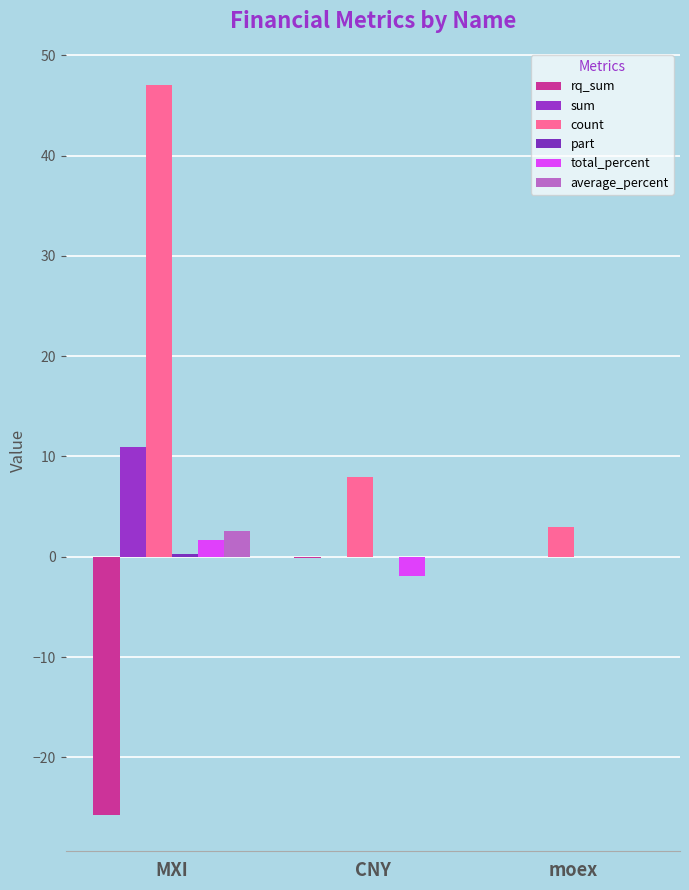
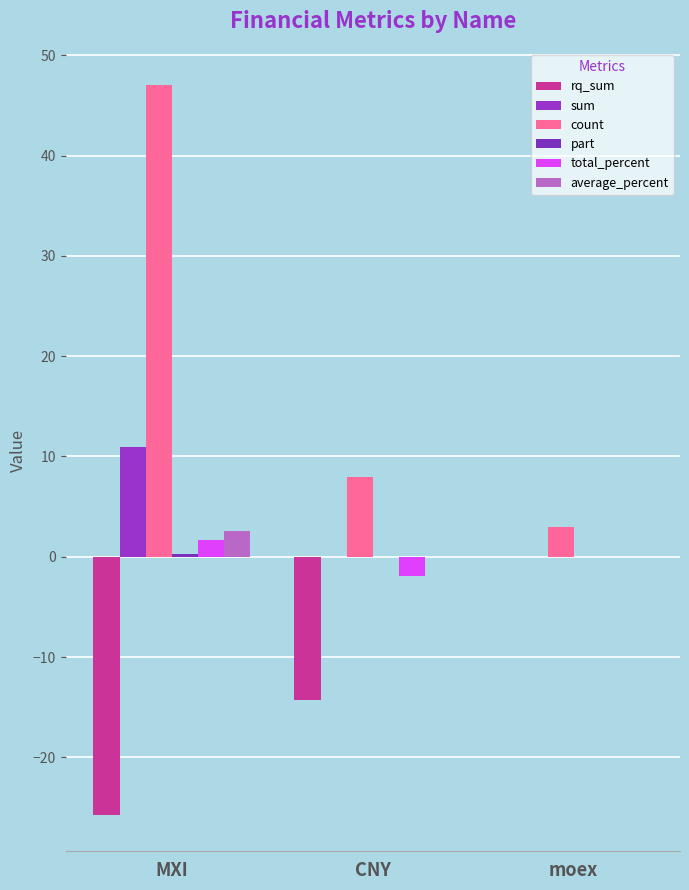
rq_sum, CNY: -0.1 -> -14.2
